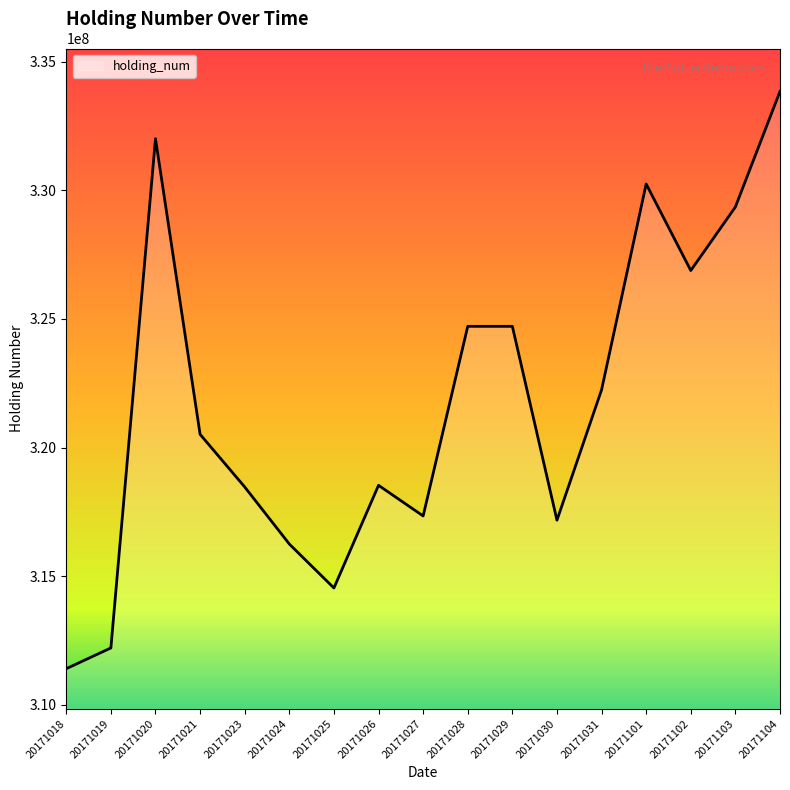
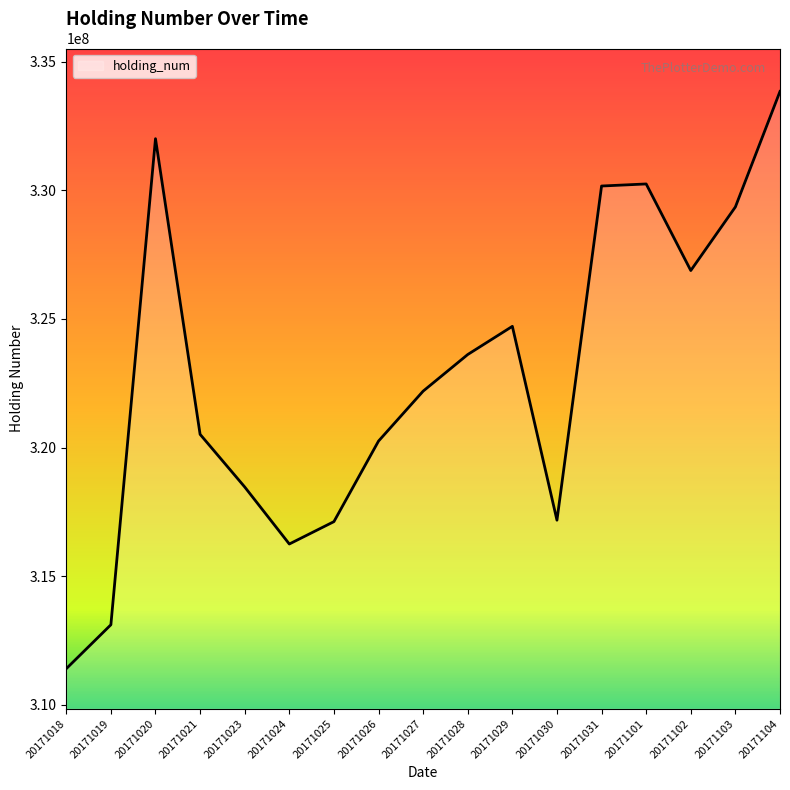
20171019: 312200000 -> 313100000
20171025: 314500000 -> 317100000
20171026: 318500000 -> 320300000
20171027: 317300000 -> 322200000
20171028: 324700000 -> 323600000
20171031: 322200000 -> 330200000
